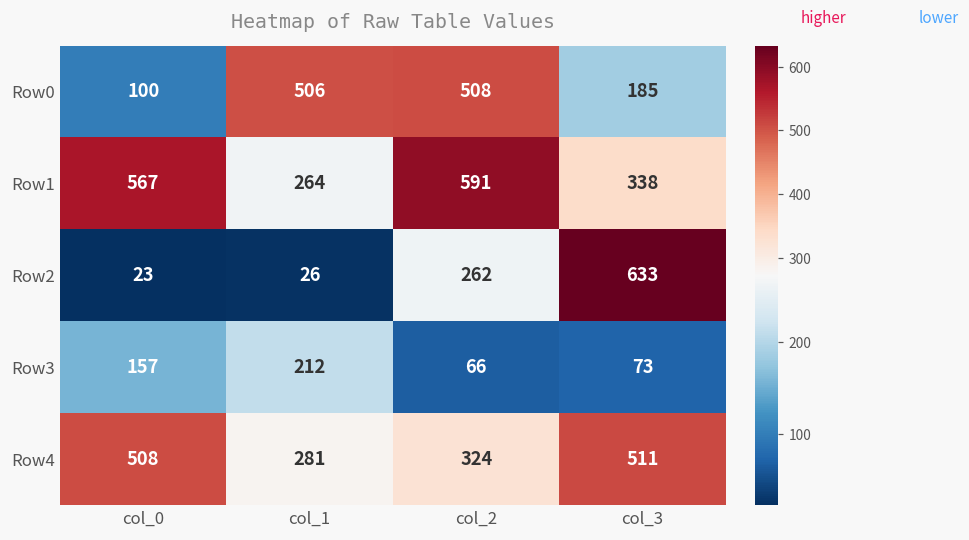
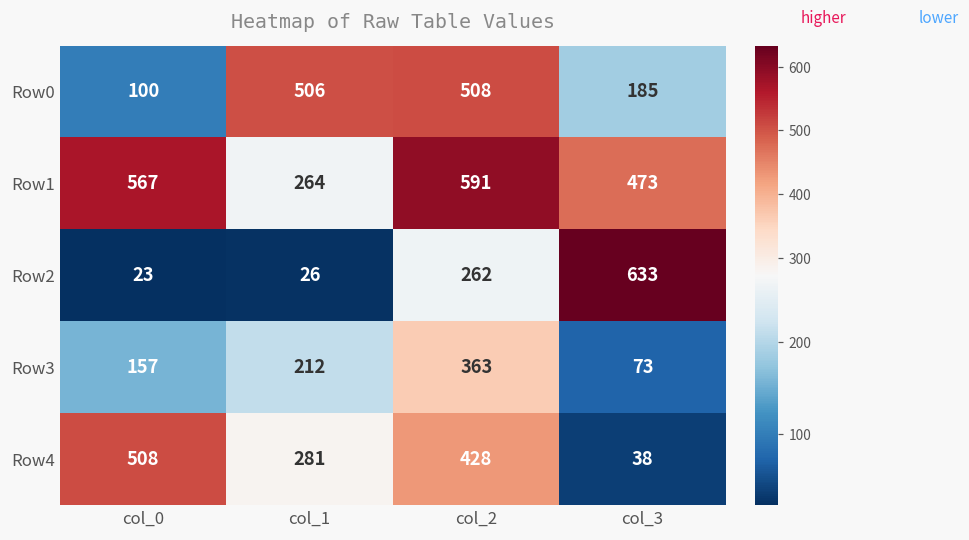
Row1, col_3: 338 -> 473
Row3, col_2: 66 -> 363
Row4, col_2: 324 -> 428
Row4, col_3: 511 -> 38
